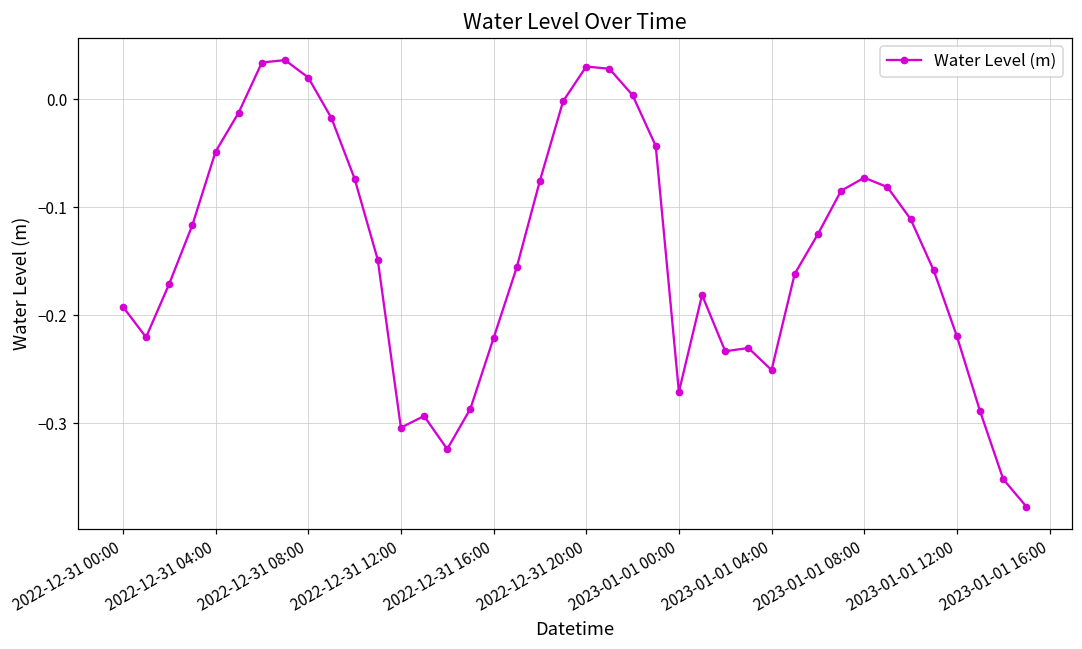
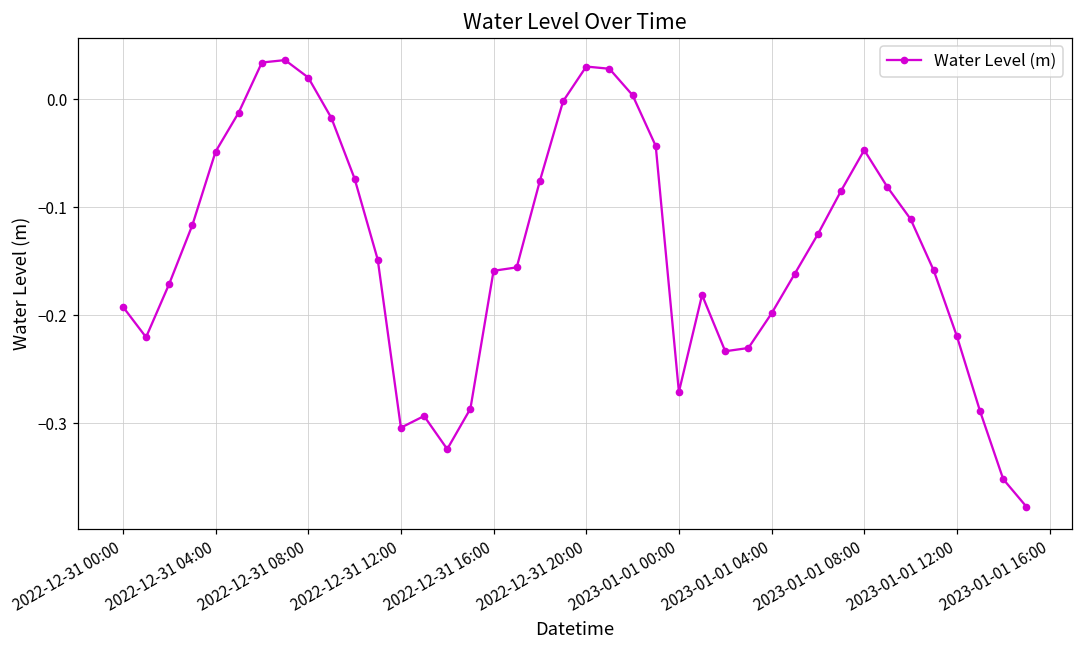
2022-12-31 16:00: -0.22 -> -0.16
2023-01-01 04:00: -0.25 -> -0.20
2023-01-01 08:00: -0.07 -> -0.05
